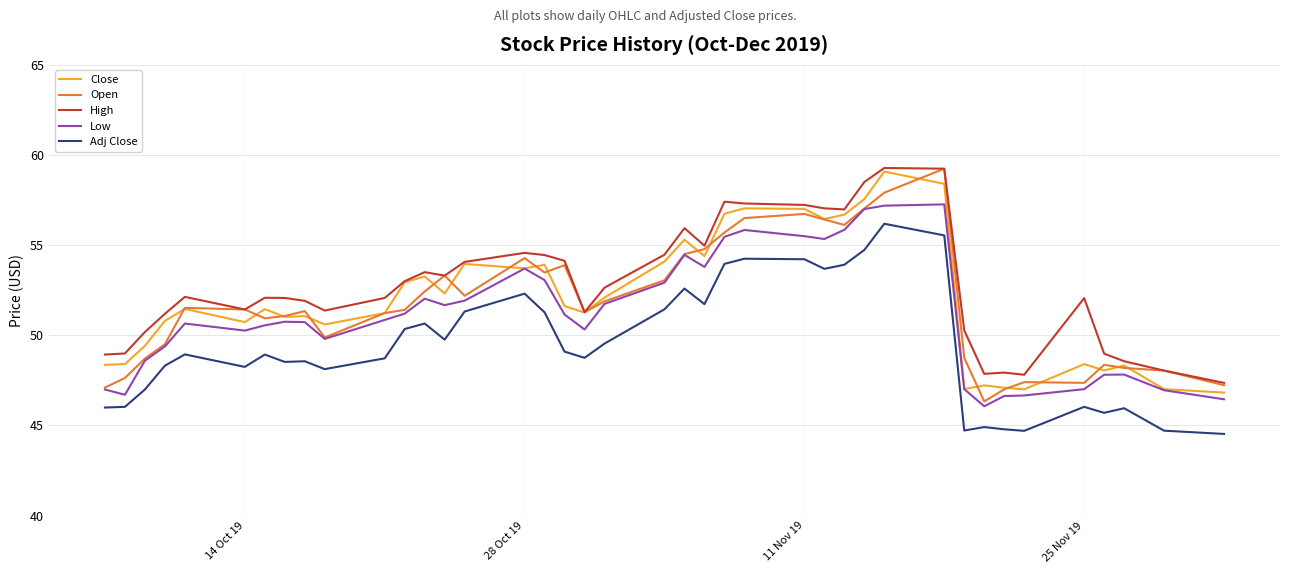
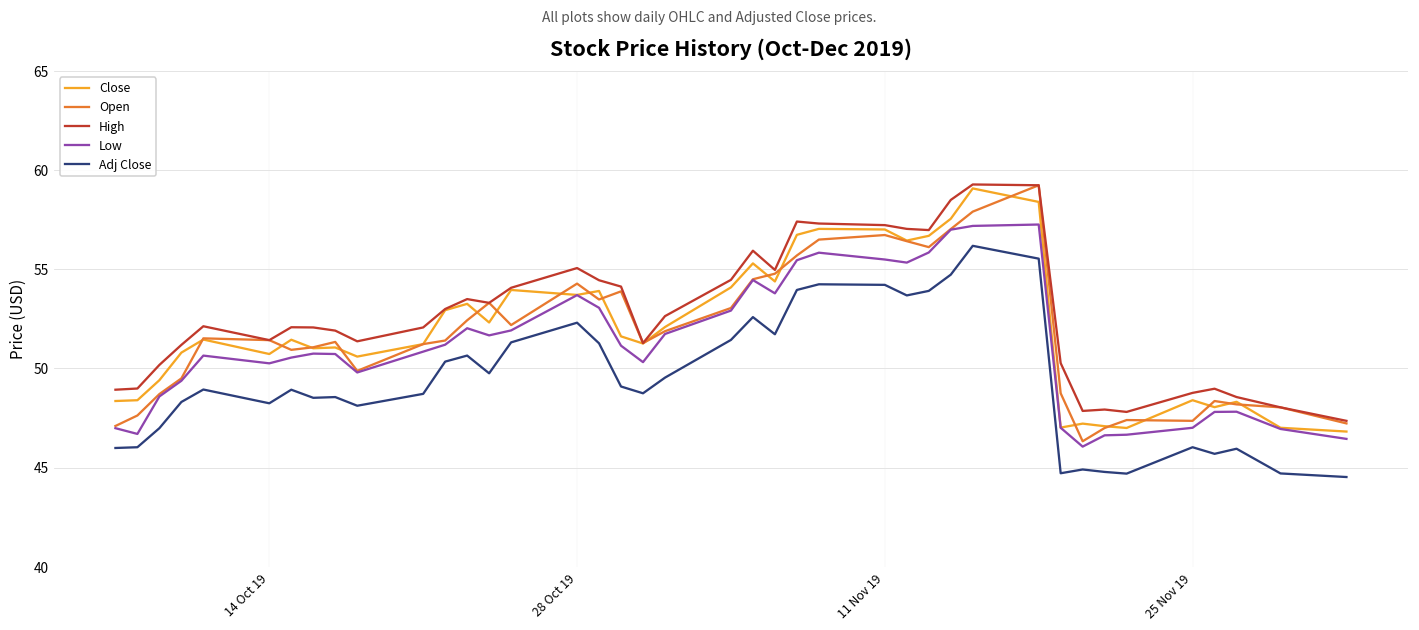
High, 28 Oct 19: 54.6 -> 55.1
High, 25 Nov 19: 52.1 -> 48.8
